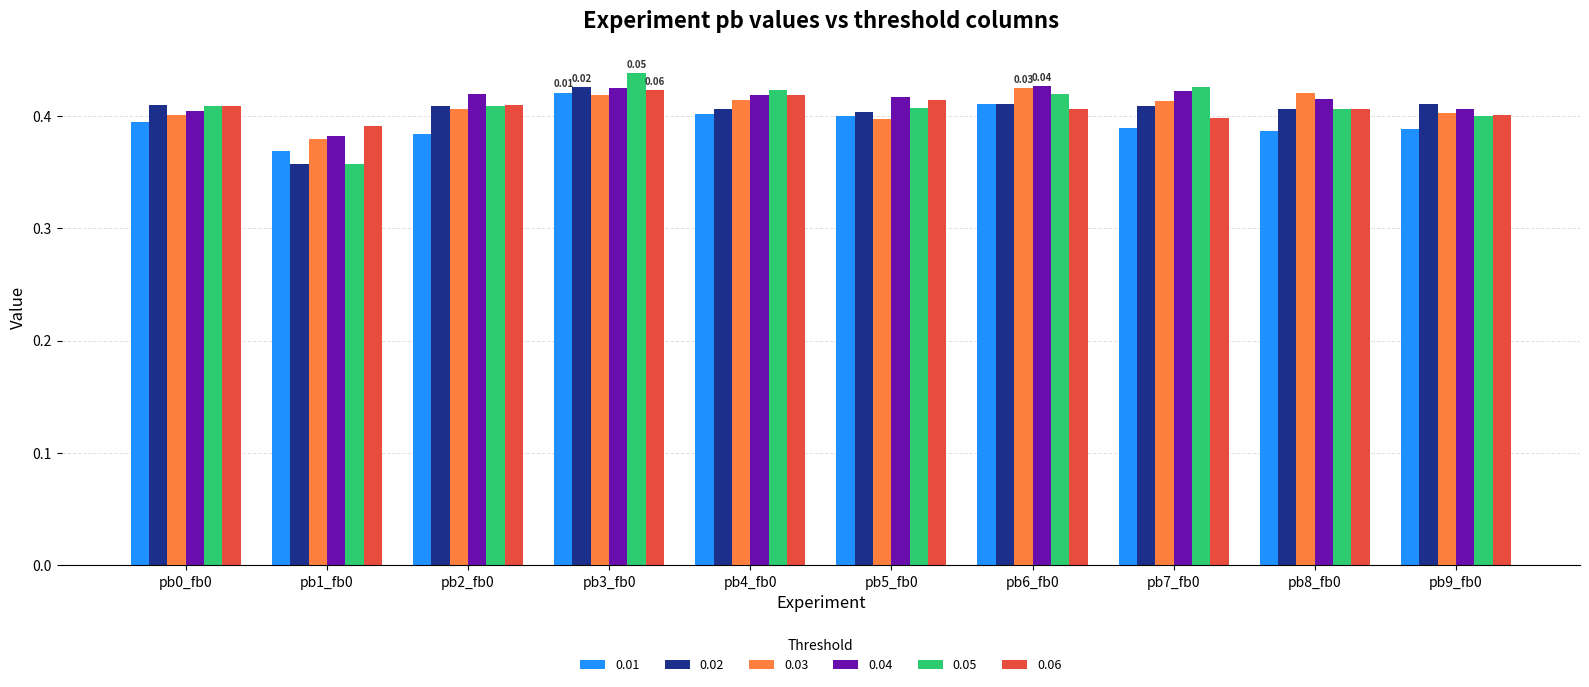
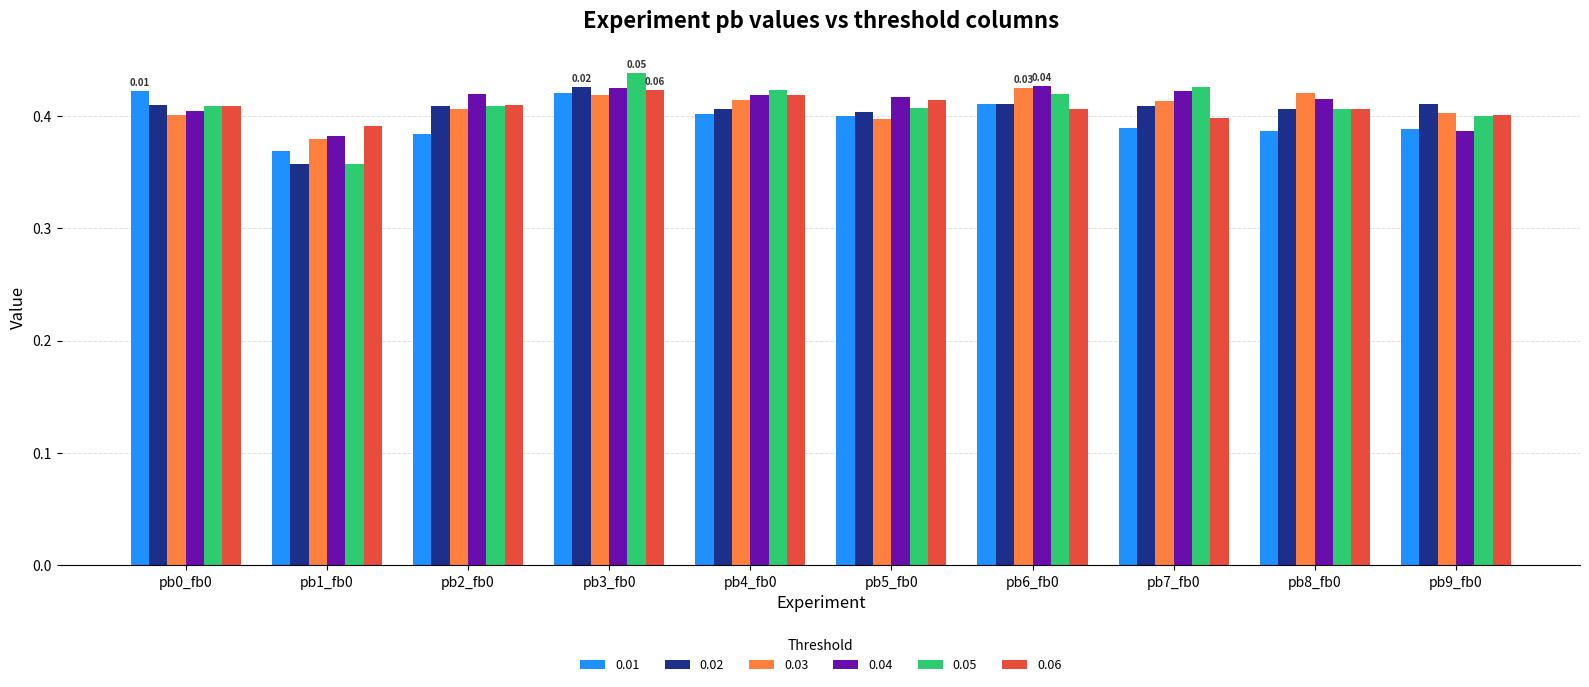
0.01, pb0_fb0: 0.395 -> 0.422
0.04, pb9_fb0: 0.406 -> 0.386
